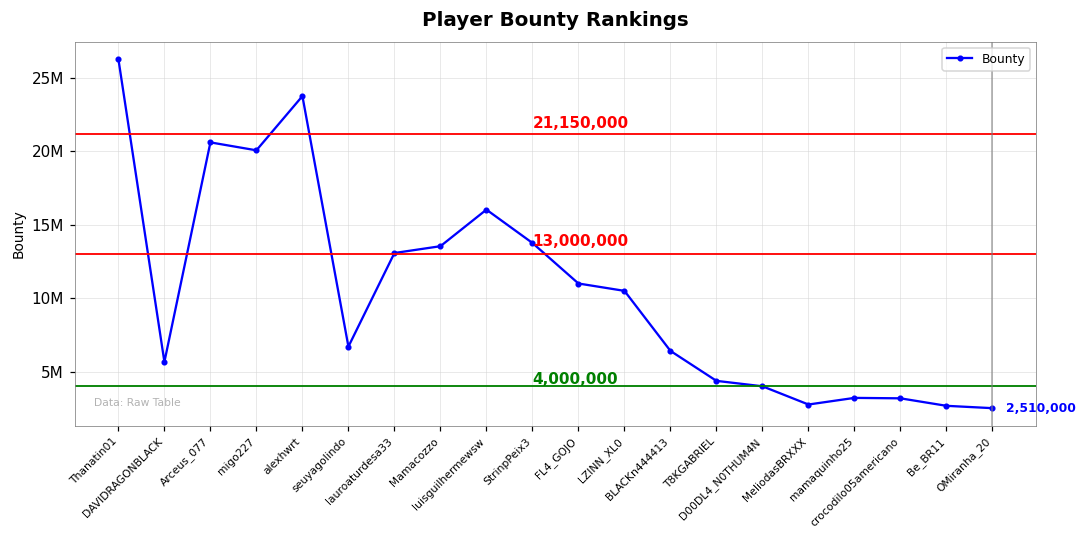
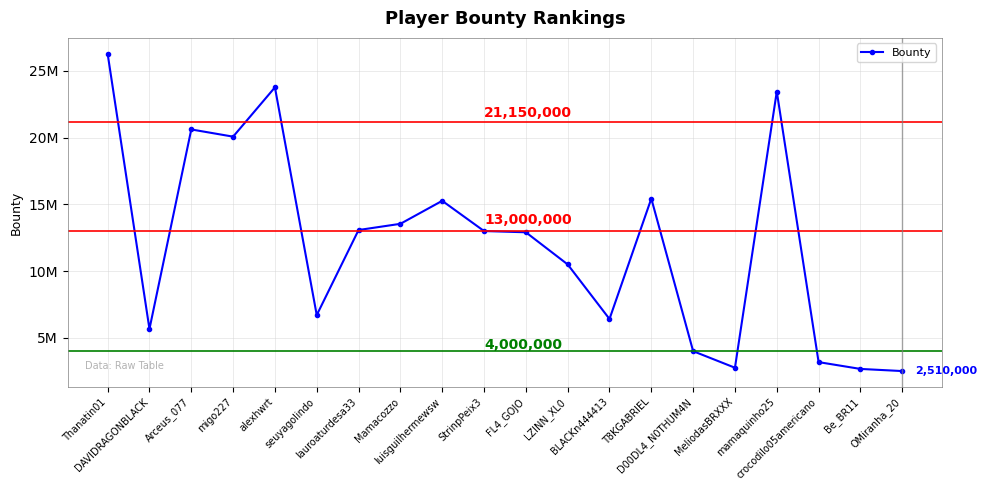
luisguilhermewsw: 16000000 -> 15300000
StrinpPeix3: 13800000 -> 13000000
FL4_GOJO: 11000000 -> 12900000
T8KGABRIEL: 4400000 -> 15400000
mamaquinho25: 3200000 -> 23400000
